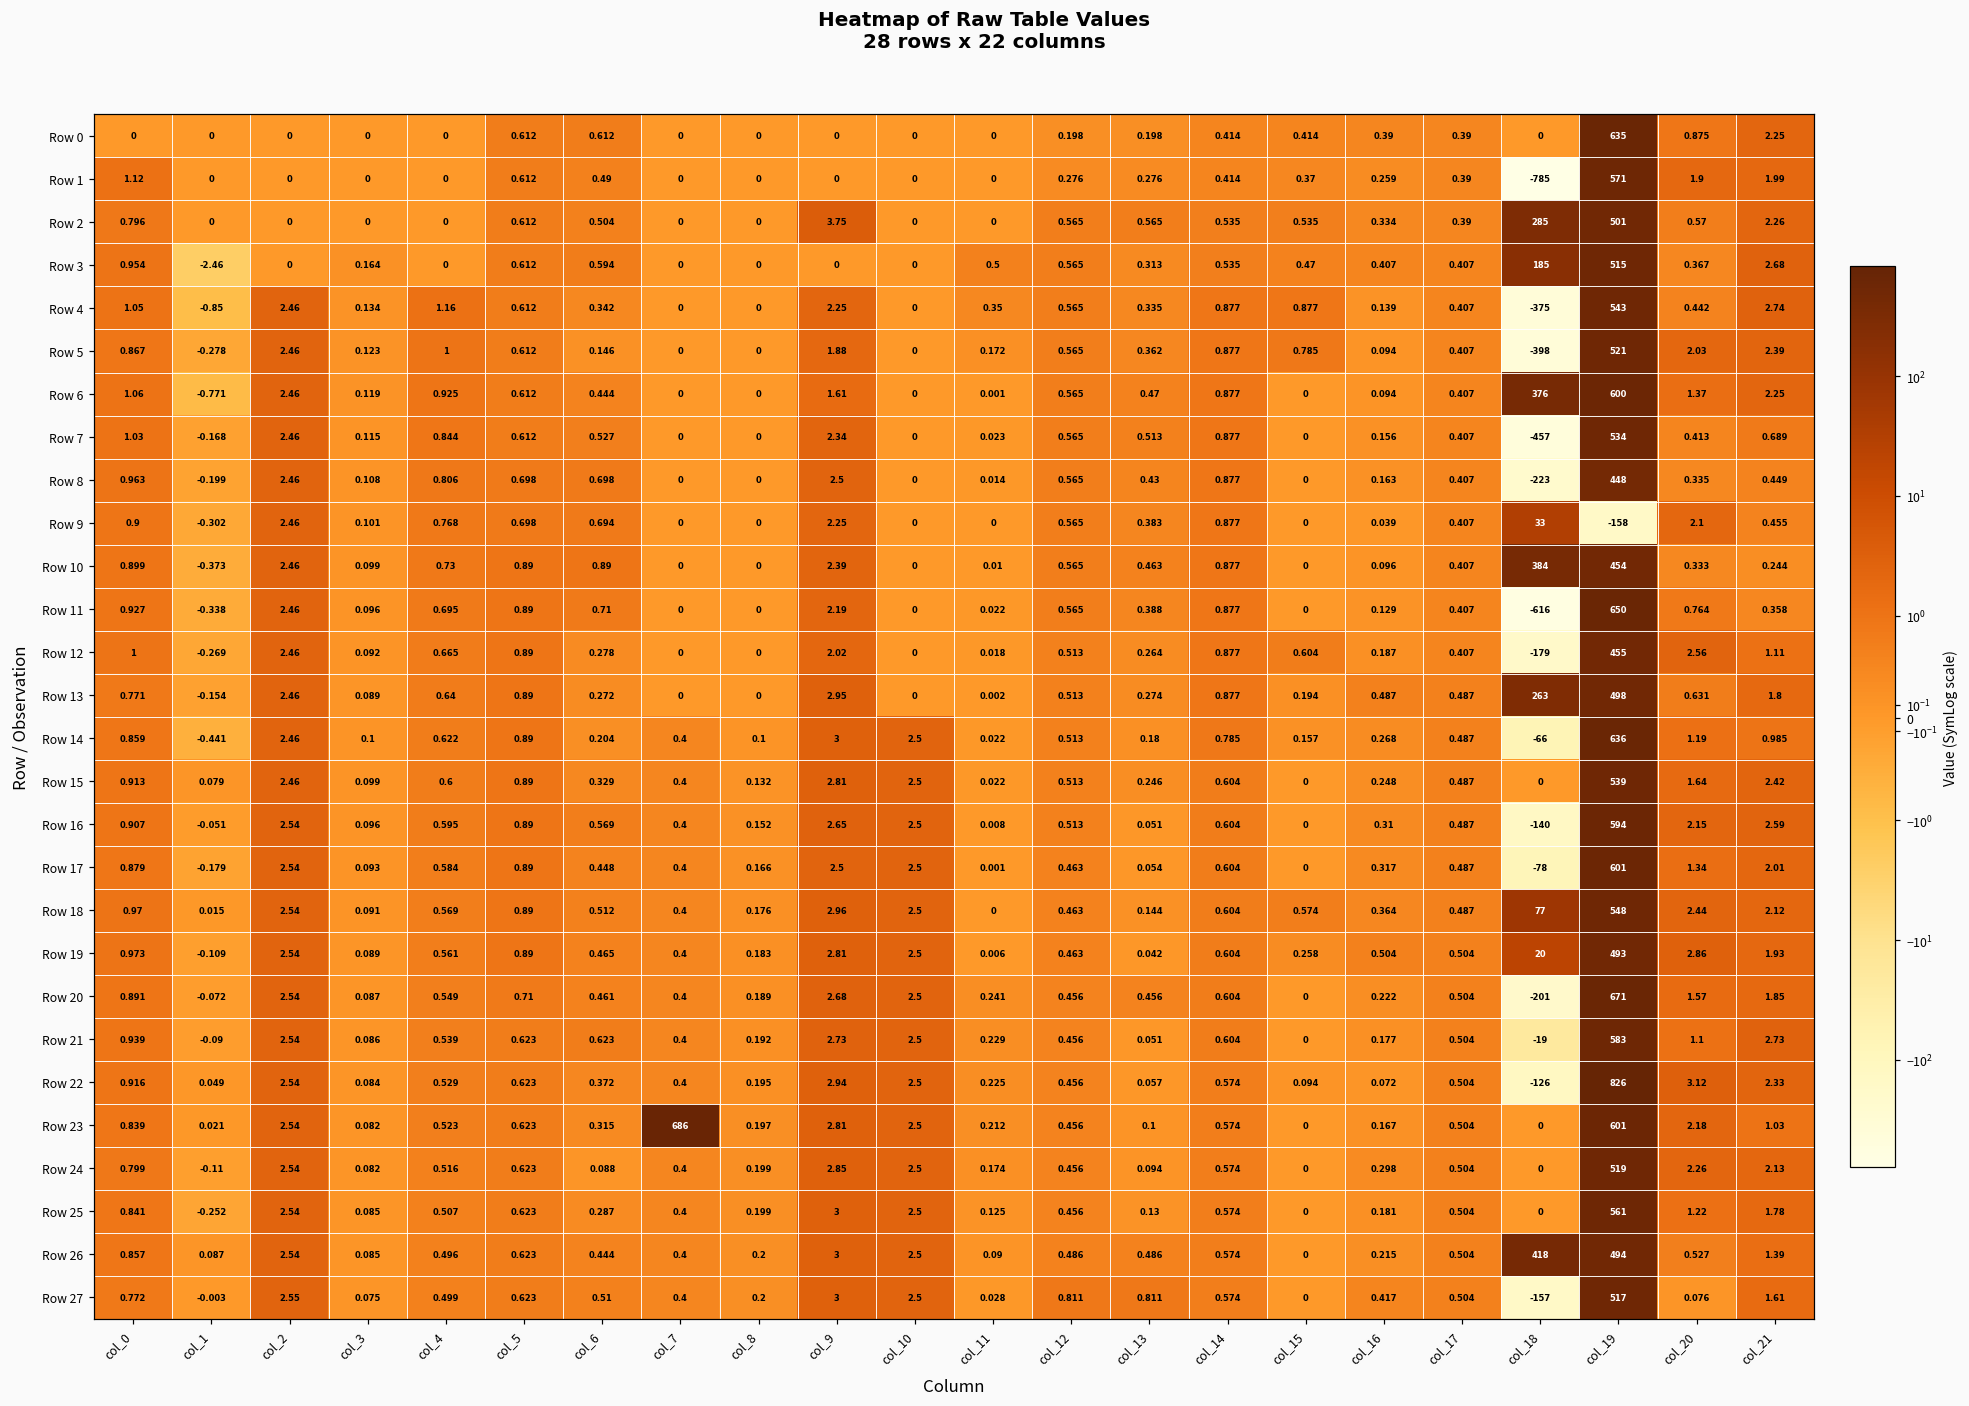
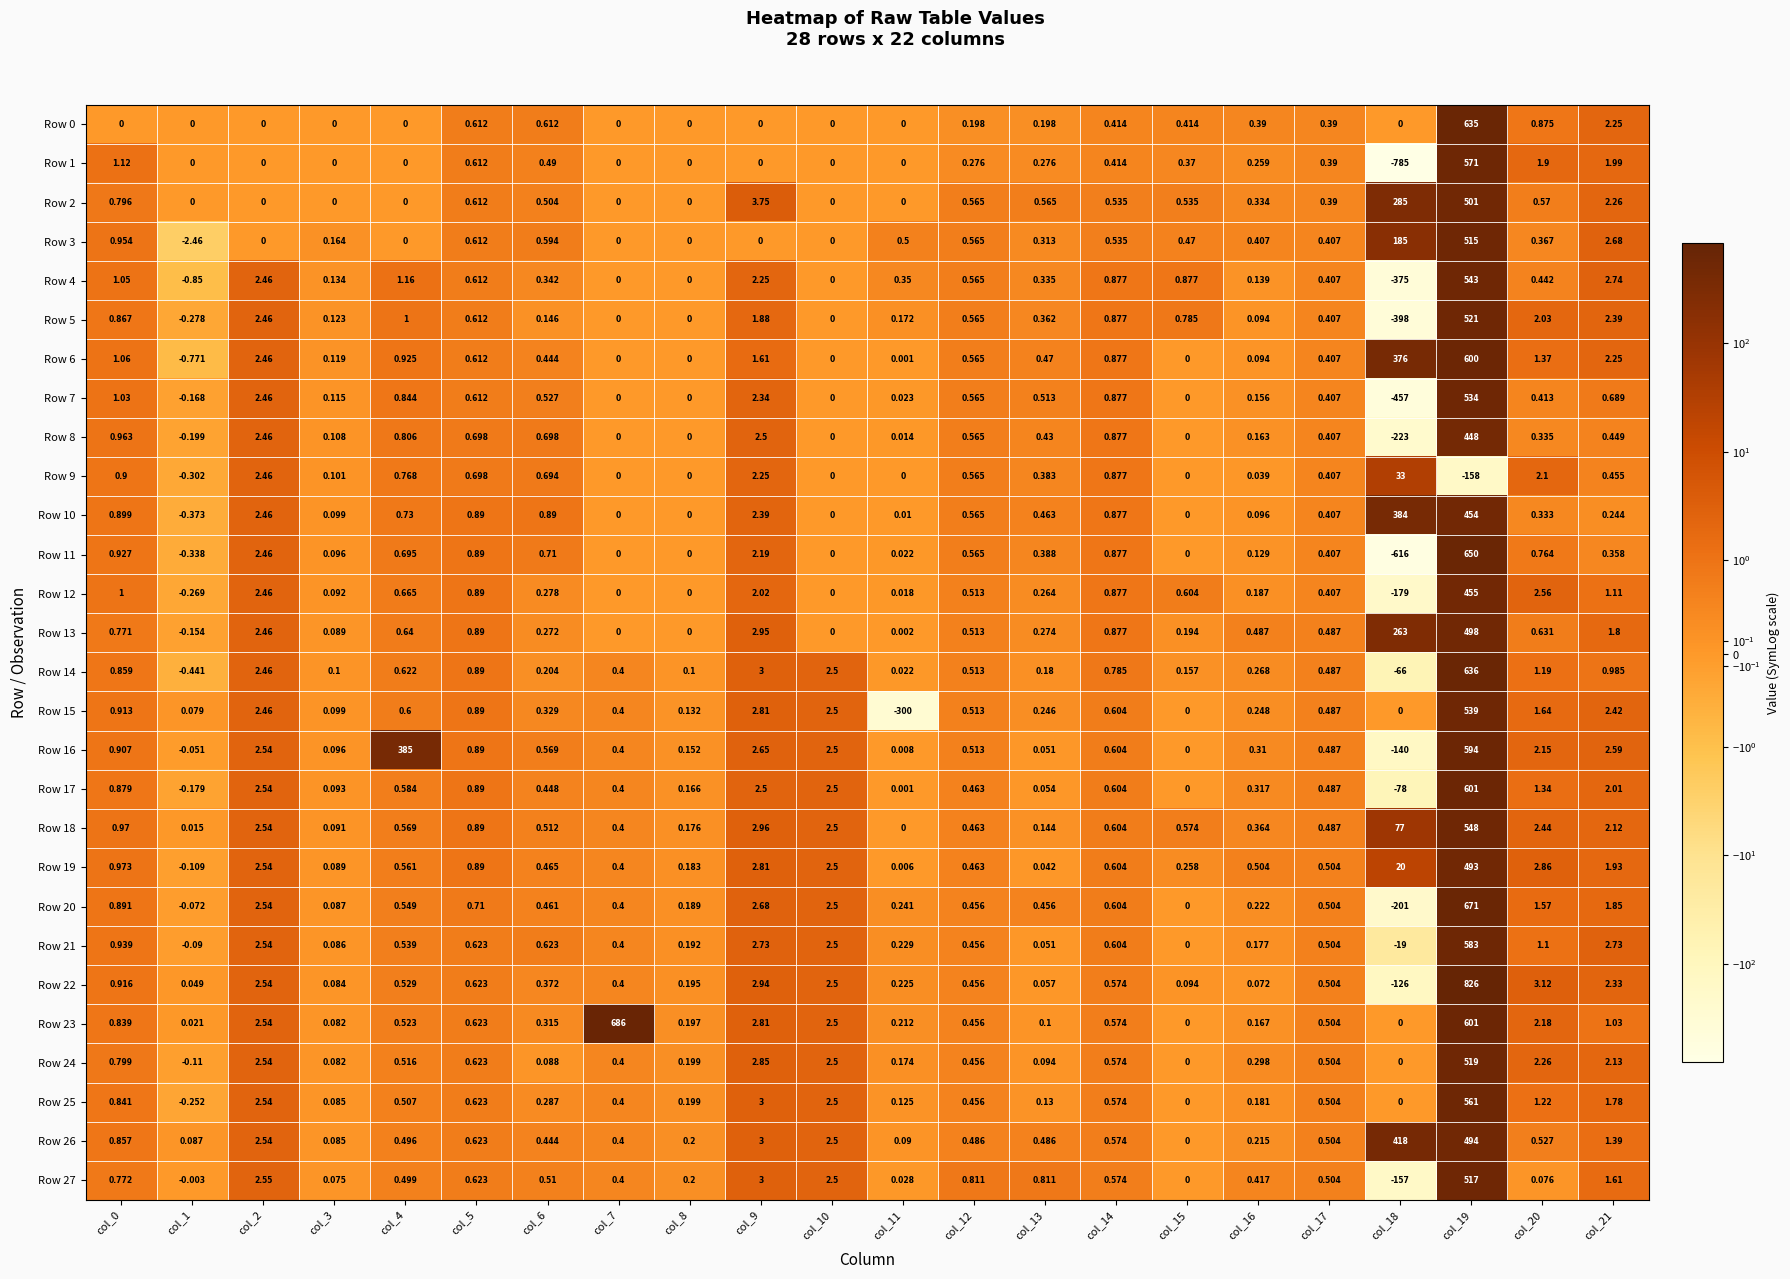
Row 15, col_11: 0.022 -> -300
Row 16, col_4: 0.595 -> 385
